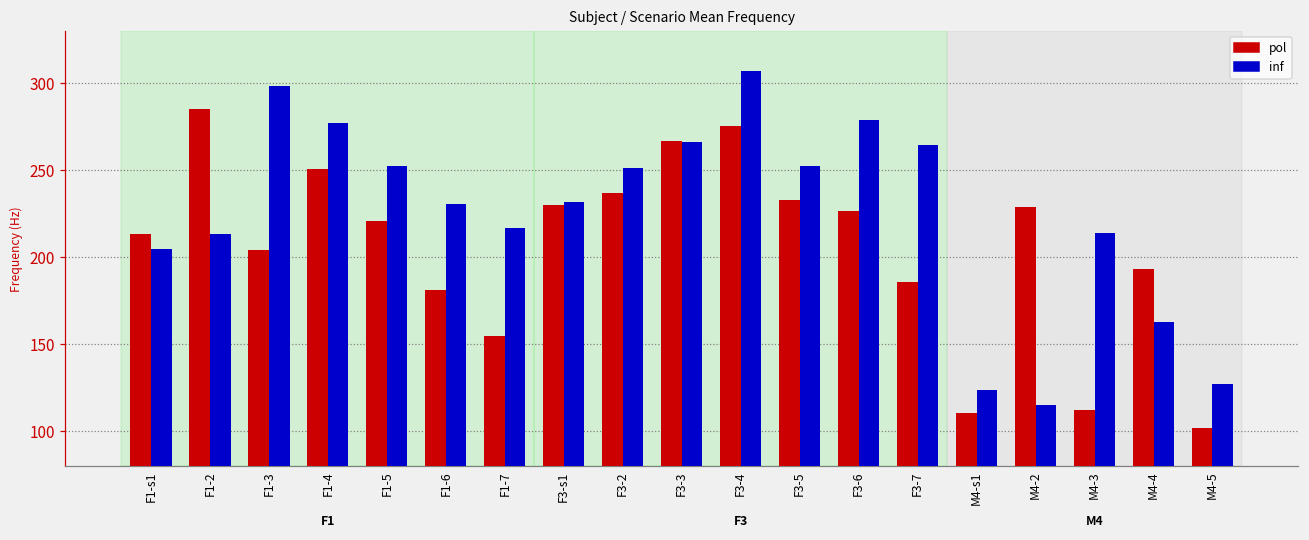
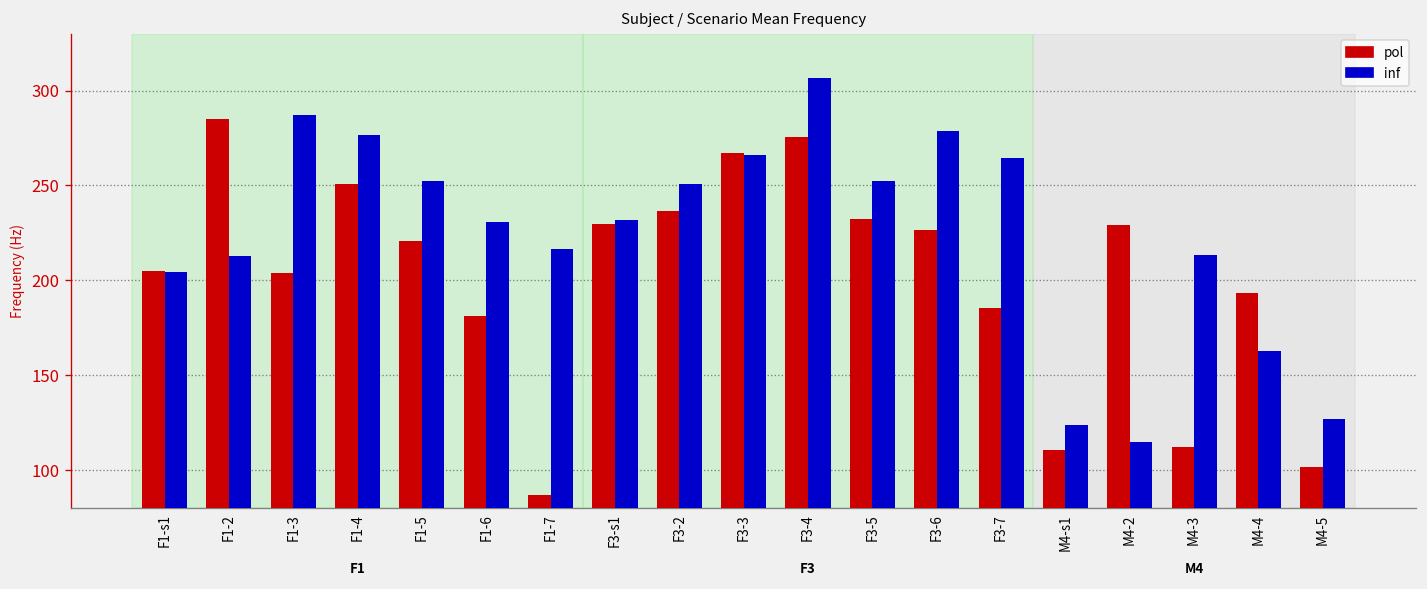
pol, F1-s1: 213 -> 205
inf, F1-3: 298 -> 287
pol, F1-7: 155 -> 87
